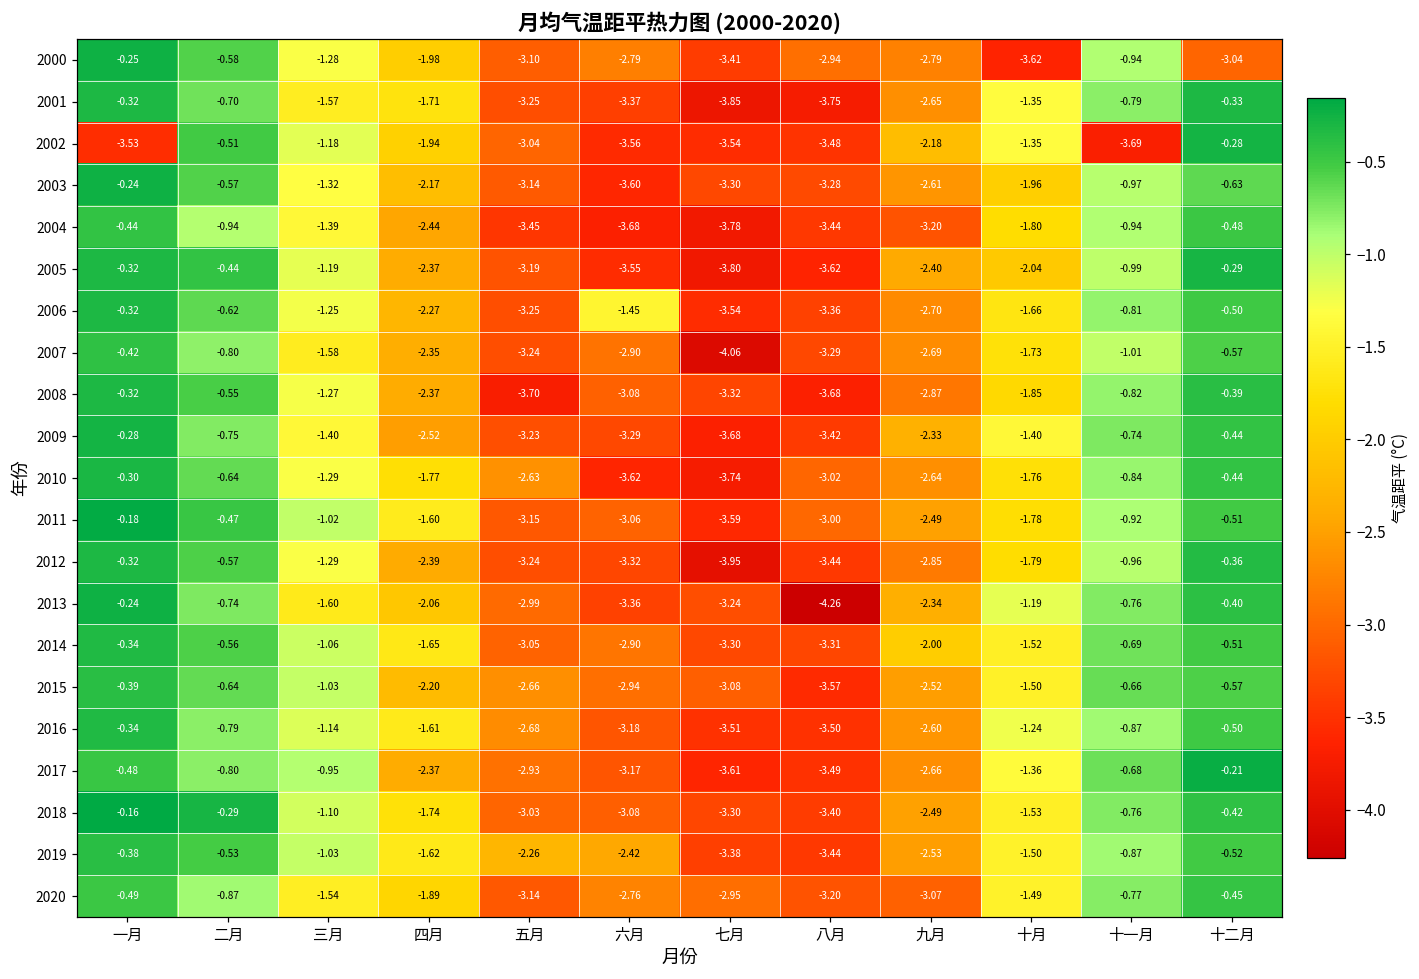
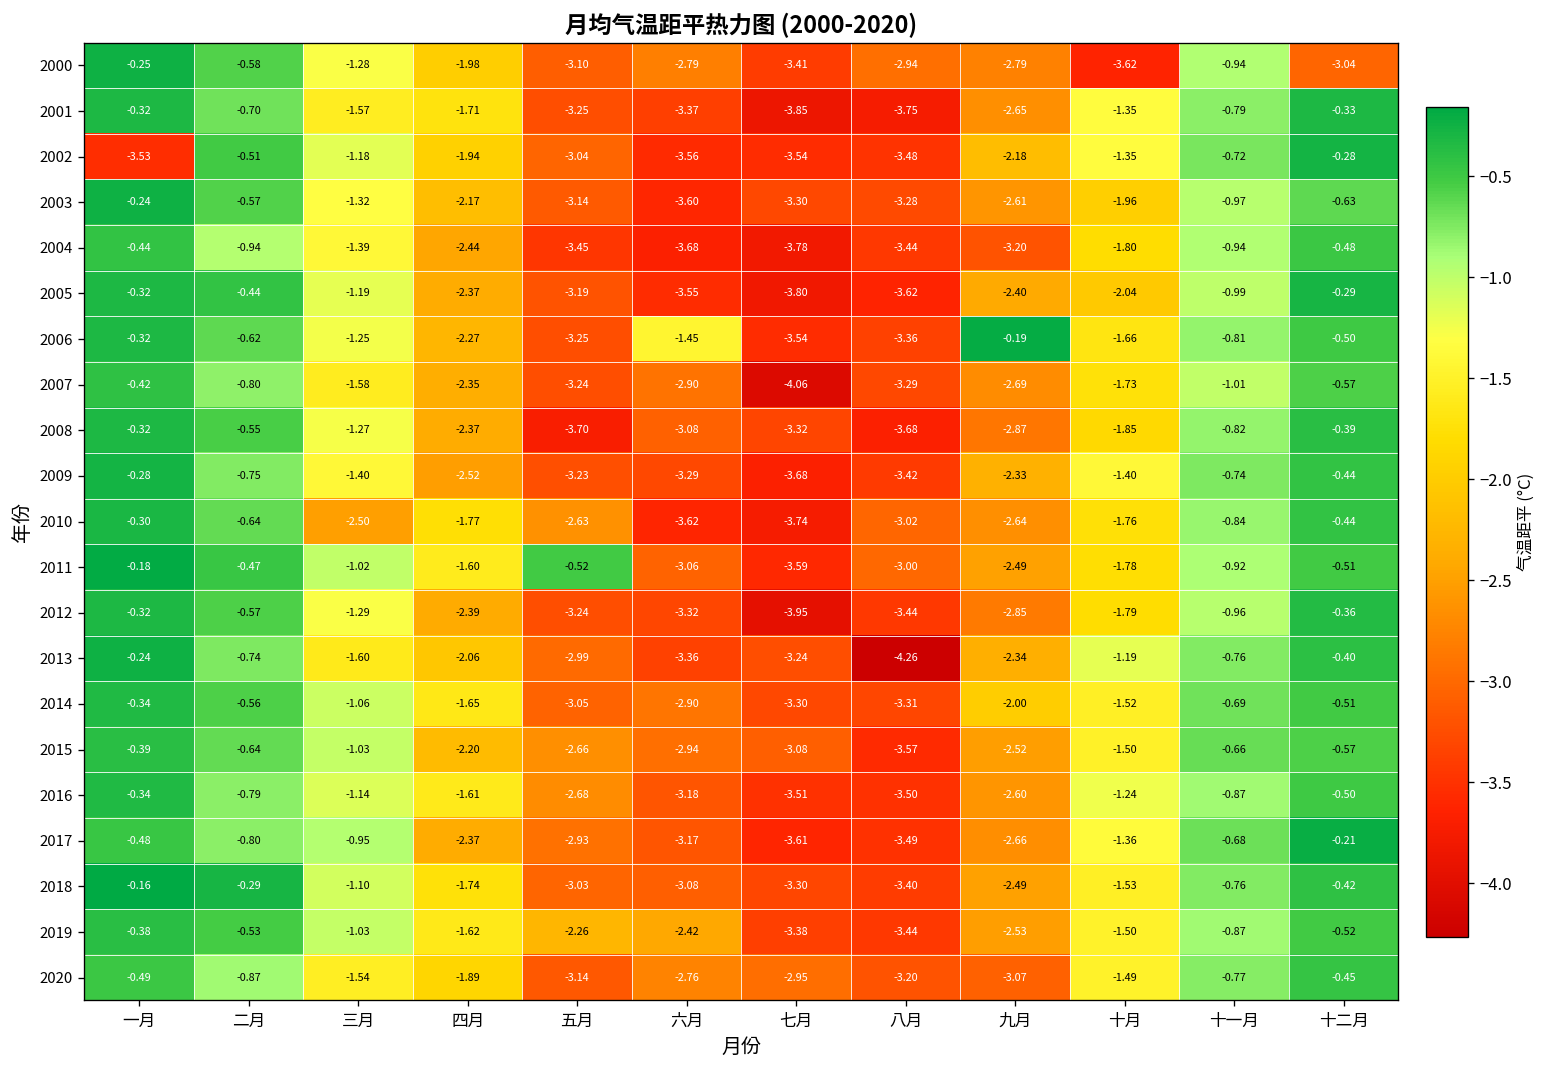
2002, 十一月: -3.69 -> -0.72
2006, 九月: -2.70 -> -0.19
2010, 三月: -1.29 -> -2.50
2011, 五月: -3.15 -> -0.52
